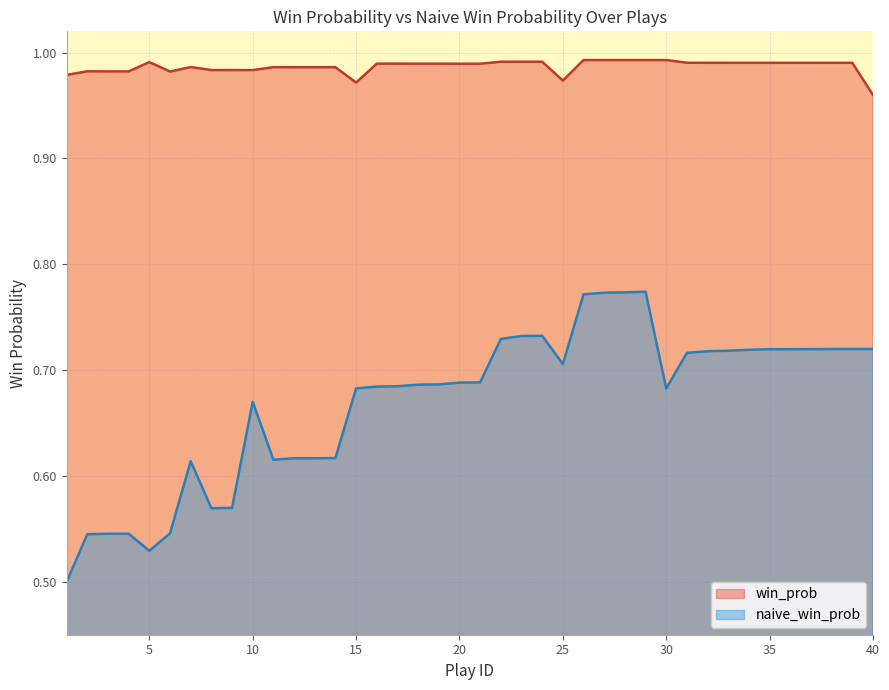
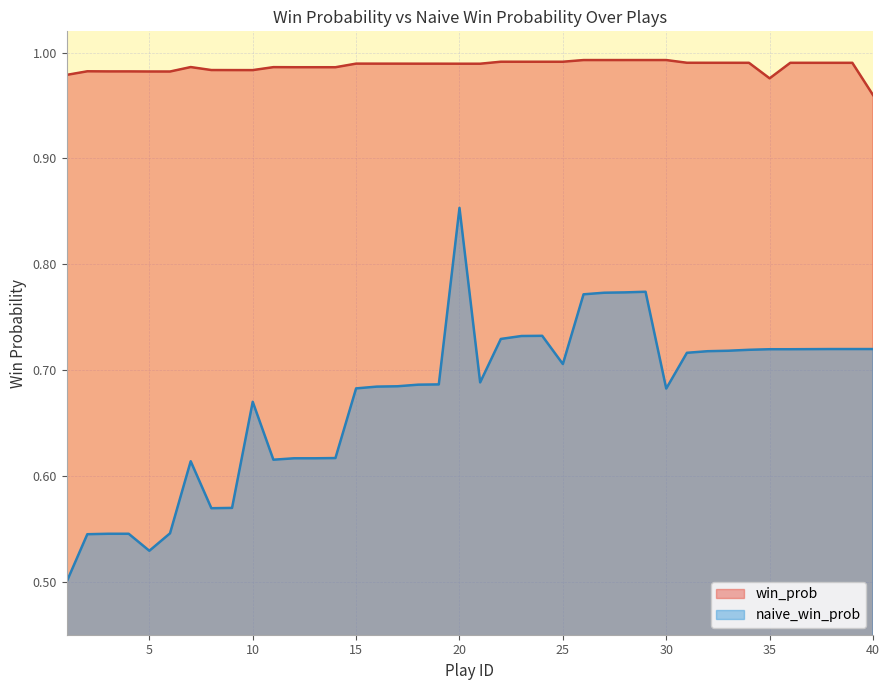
win_prob, 5: 0.991 -> 0.982
win_prob, 15: 0.972 -> 0.989
naive_win_prob, 20: 0.688 -> 0.853
win_prob, 25: 0.973 -> 0.991
win_prob, 35: 0.990 -> 0.976
